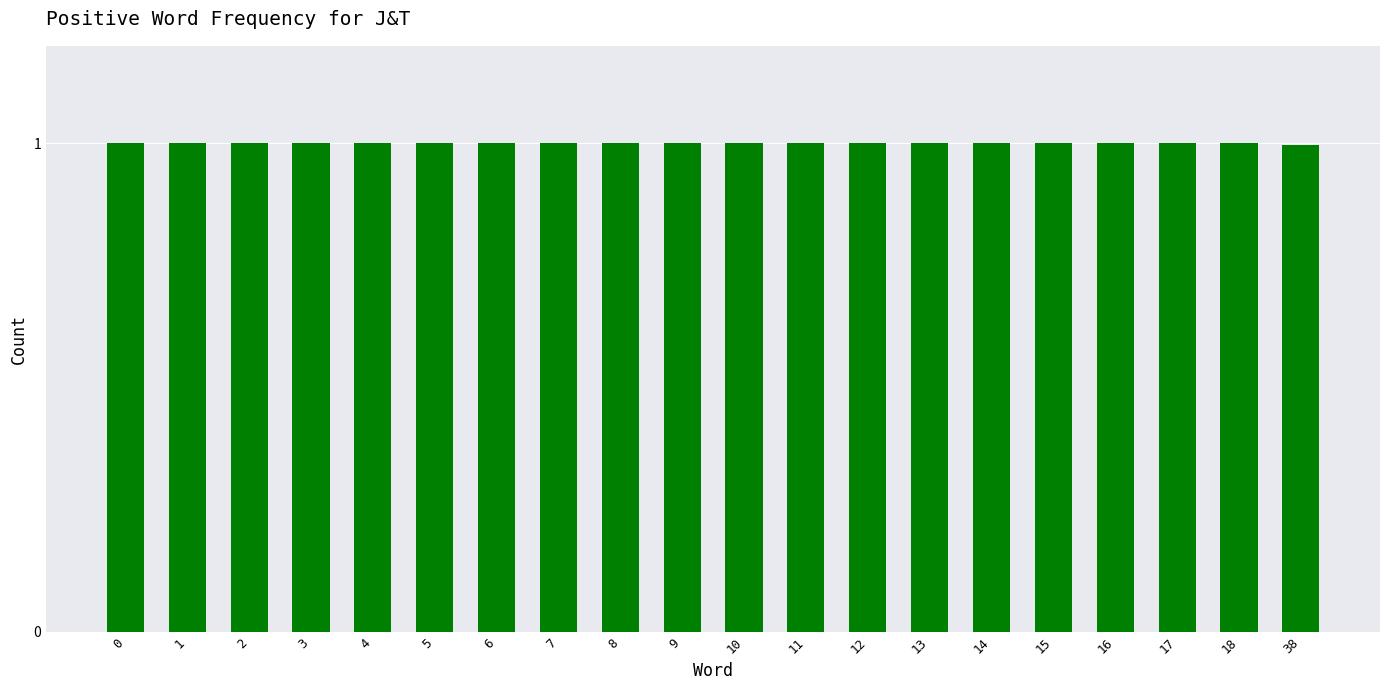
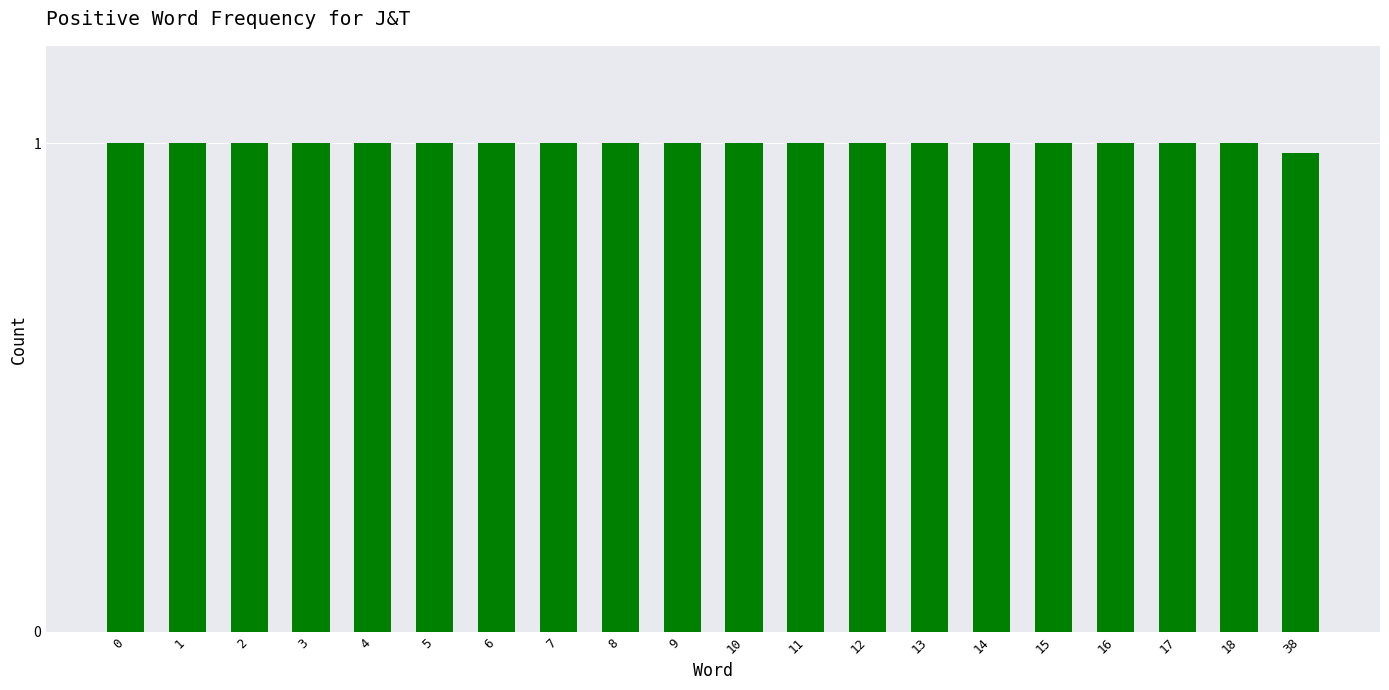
38: 1.00 -> 0.98
